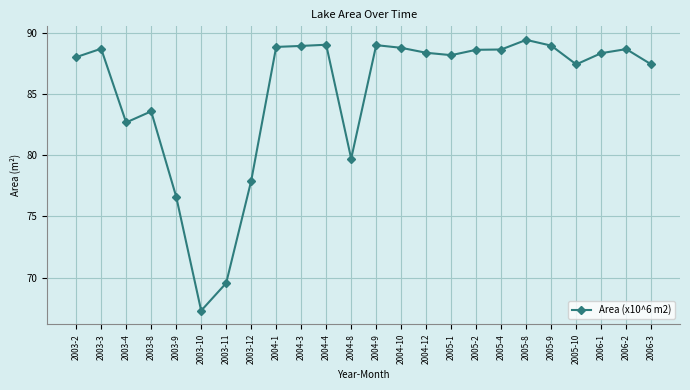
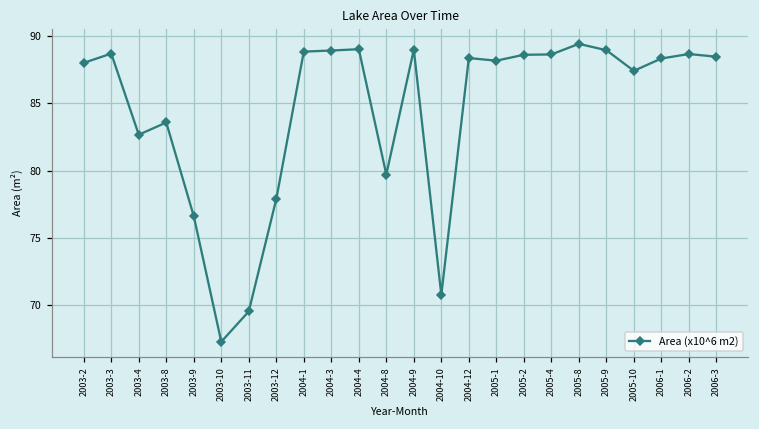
2004-10: 88.8 -> 70.8
2006-3: 87.4 -> 88.5
